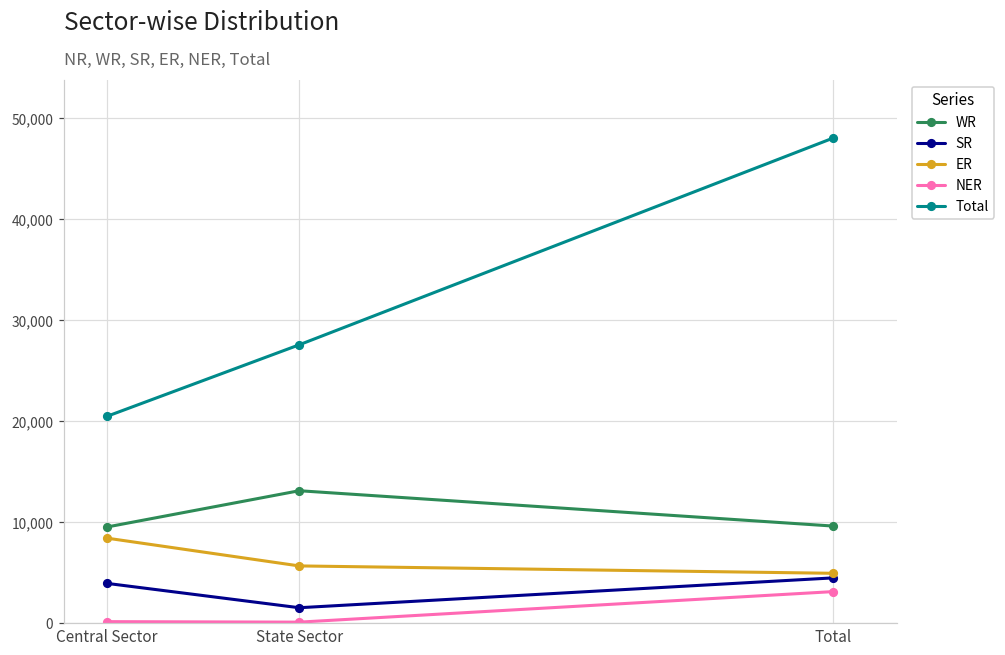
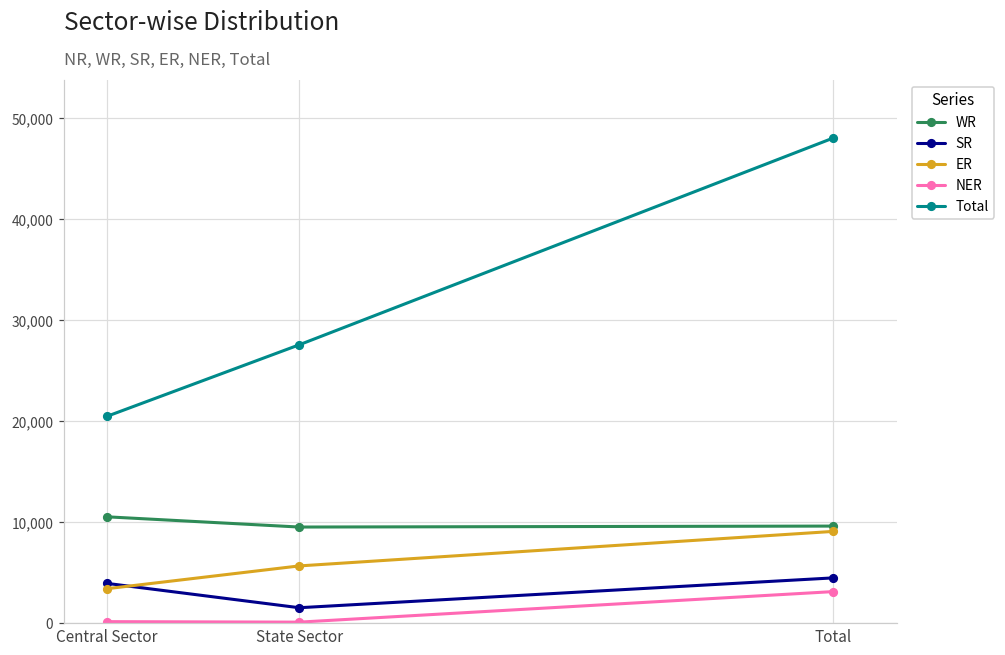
WR, Central Sector: 10,000 -> 11,000
ER, Central Sector: 8,000 -> 3,000
WR, State Sector: 13,000 -> 10,000
ER, Total: 5,000 -> 9,000
